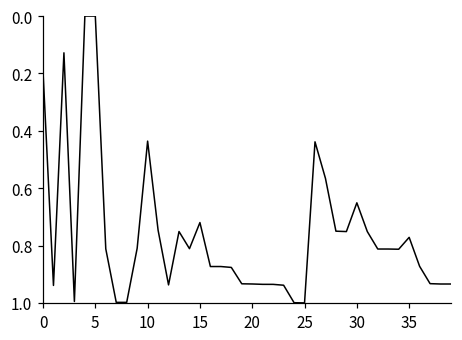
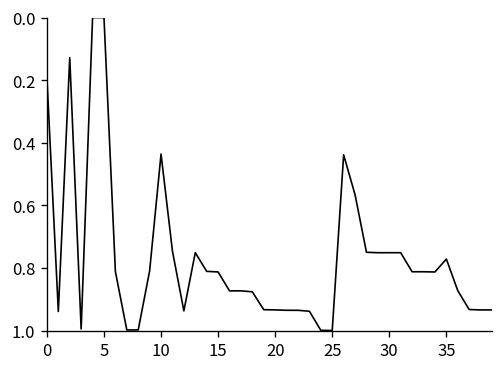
15: 0.72 -> 0.81
30: 0.65 -> 0.75
